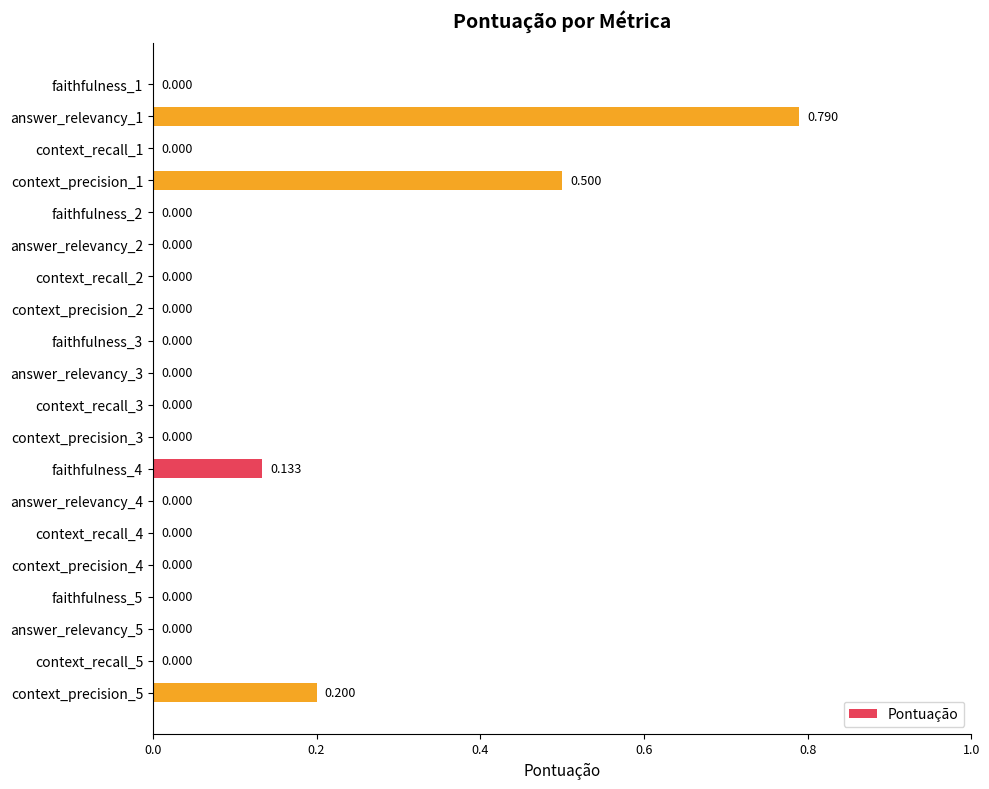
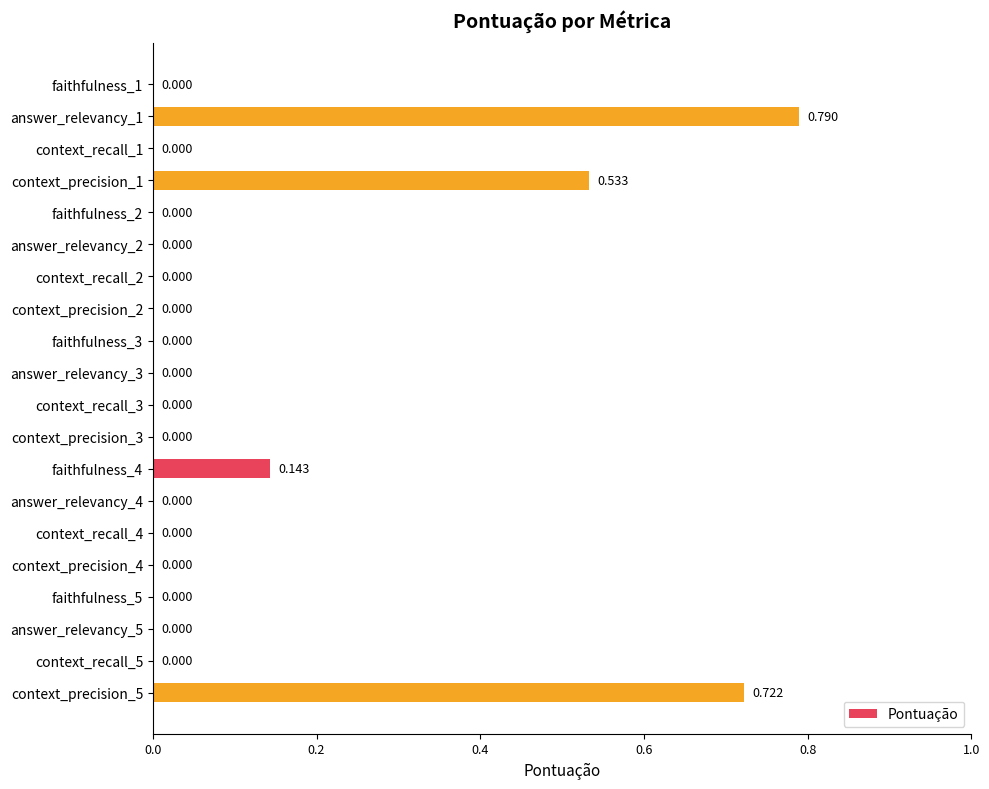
context_precision_1: 0.500 -> 0.533
faithfulness_4: 0.133 -> 0.143
context_precision_5: 0.200 -> 0.722
